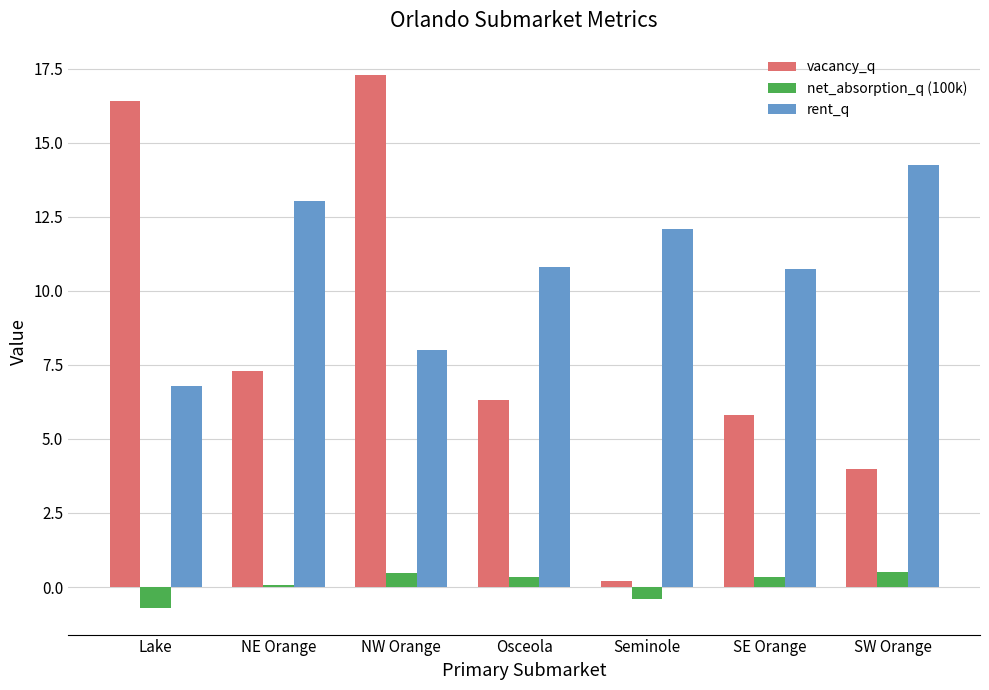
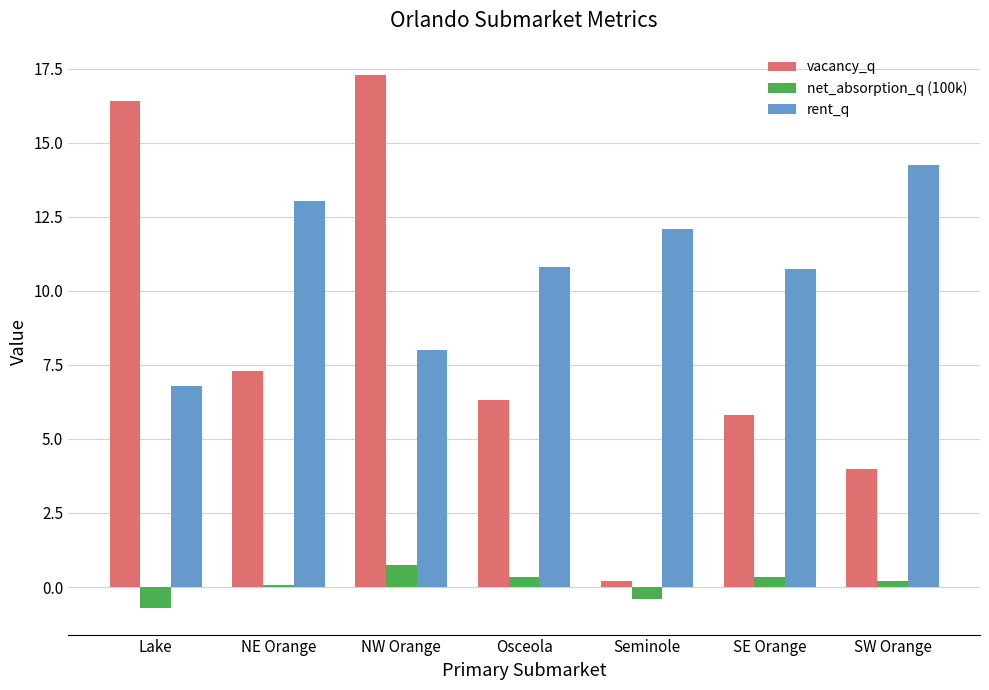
net_absorption_q (100k), NW Orange: 0.5 -> 0.7
net_absorption_q (100k), SW Orange: 0.5 -> 0.2
